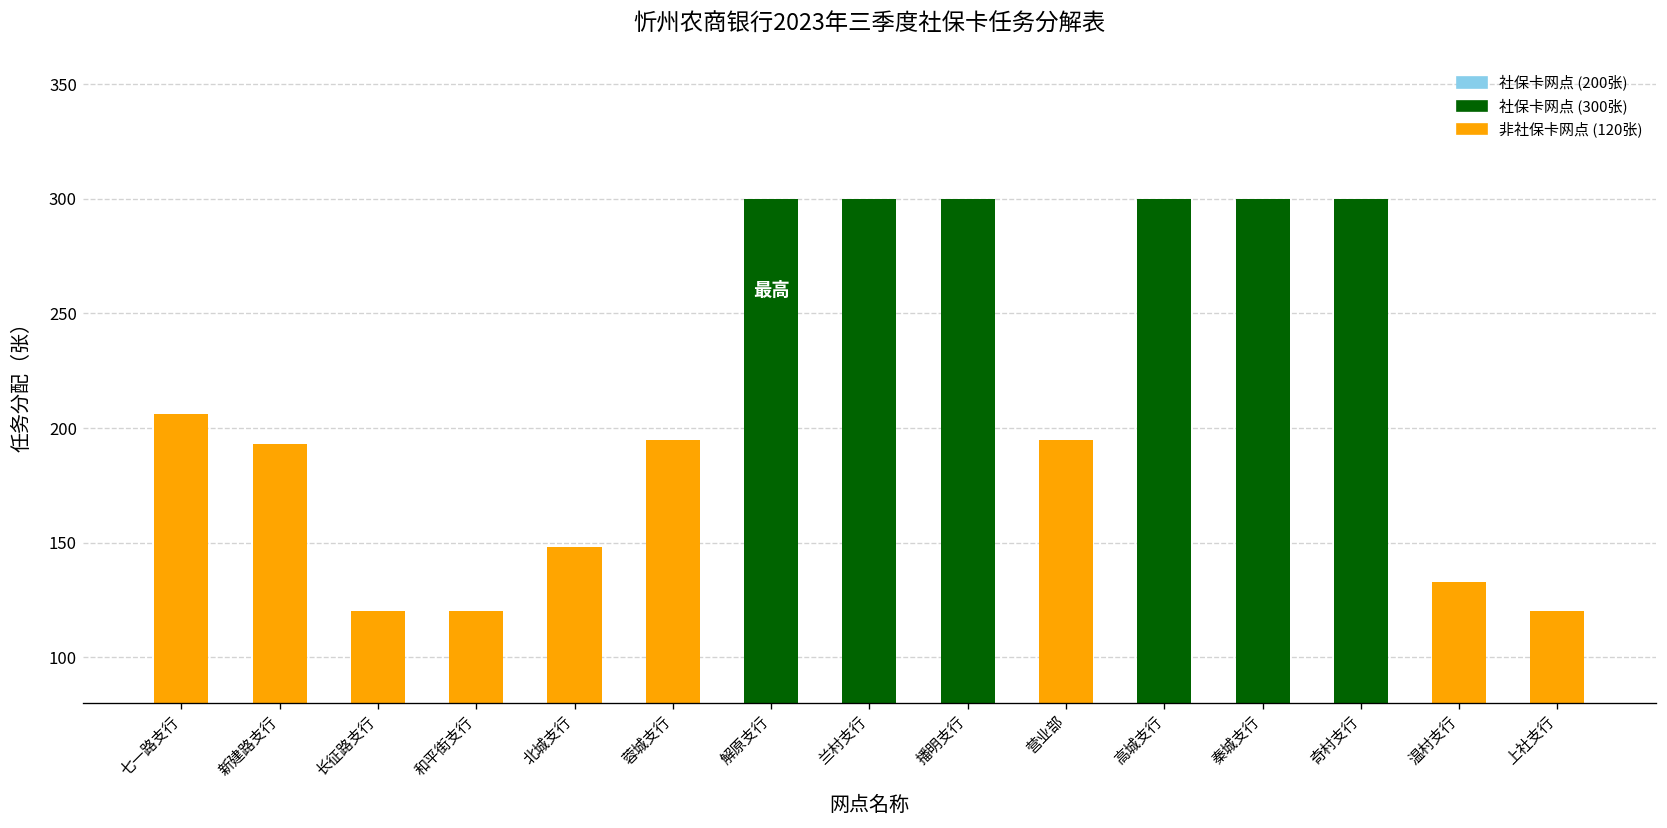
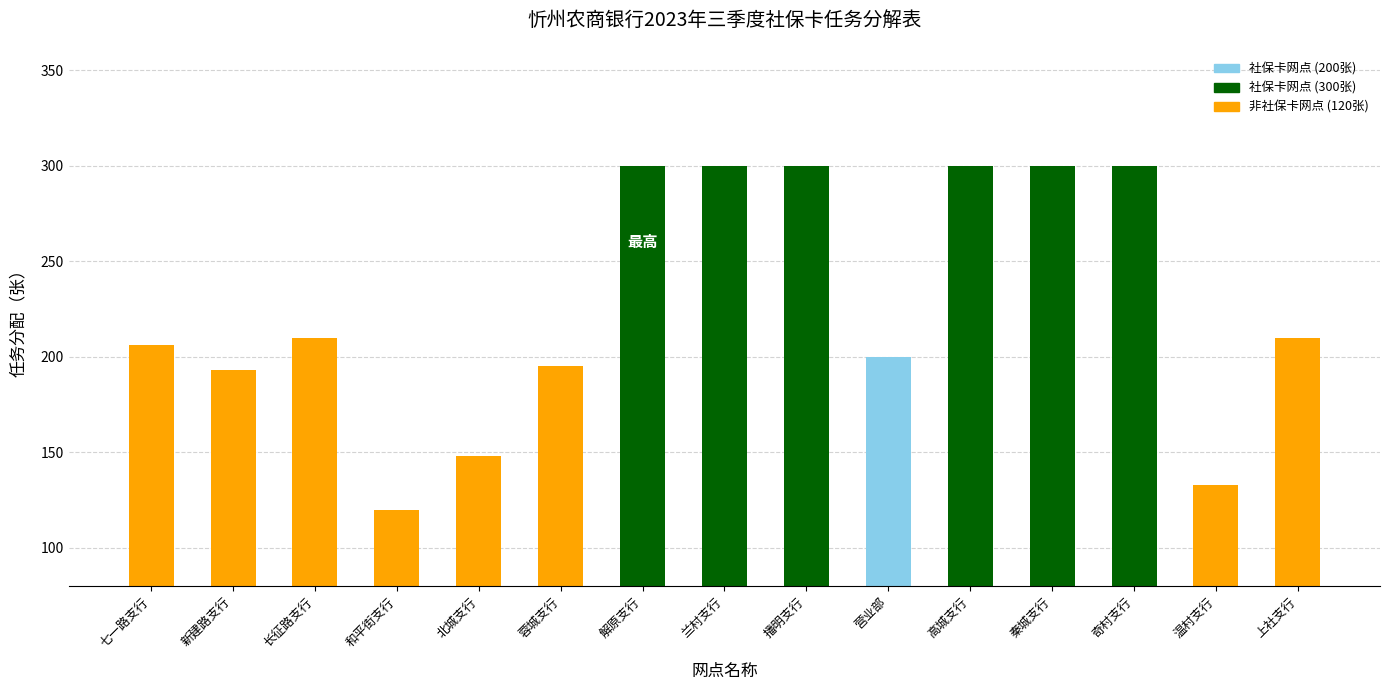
长征路支行: 120 -> 210
营业部: 195 -> 200
上社支行: 120 -> 210
